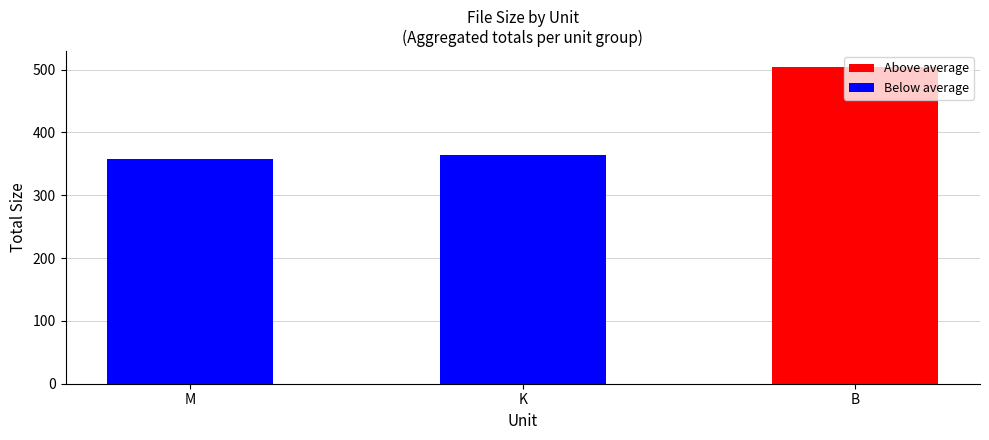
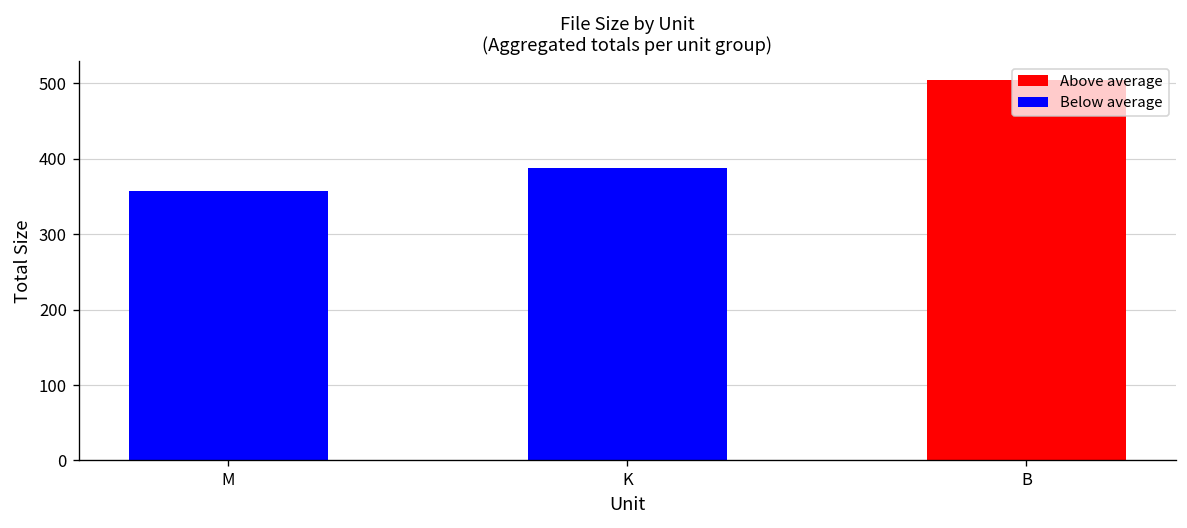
K: 360 -> 390
